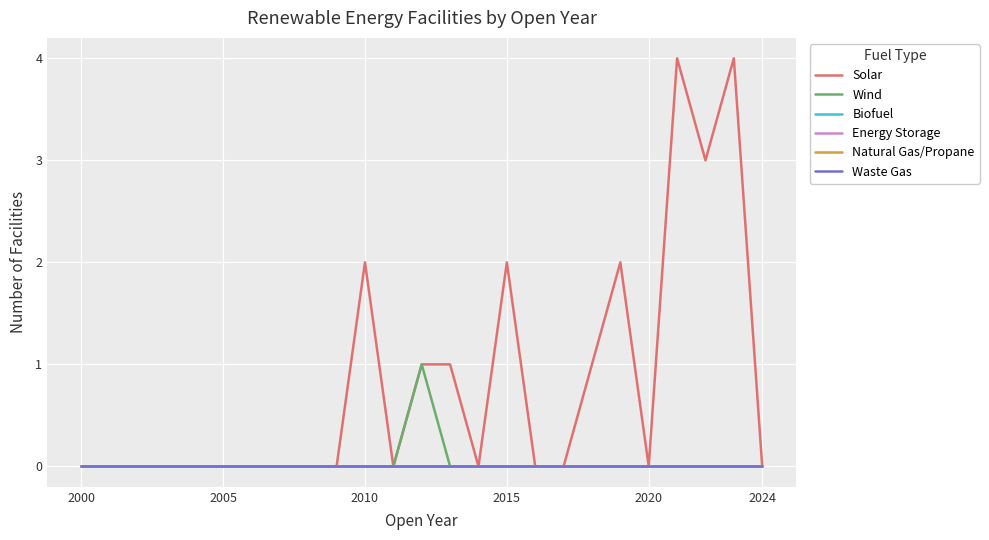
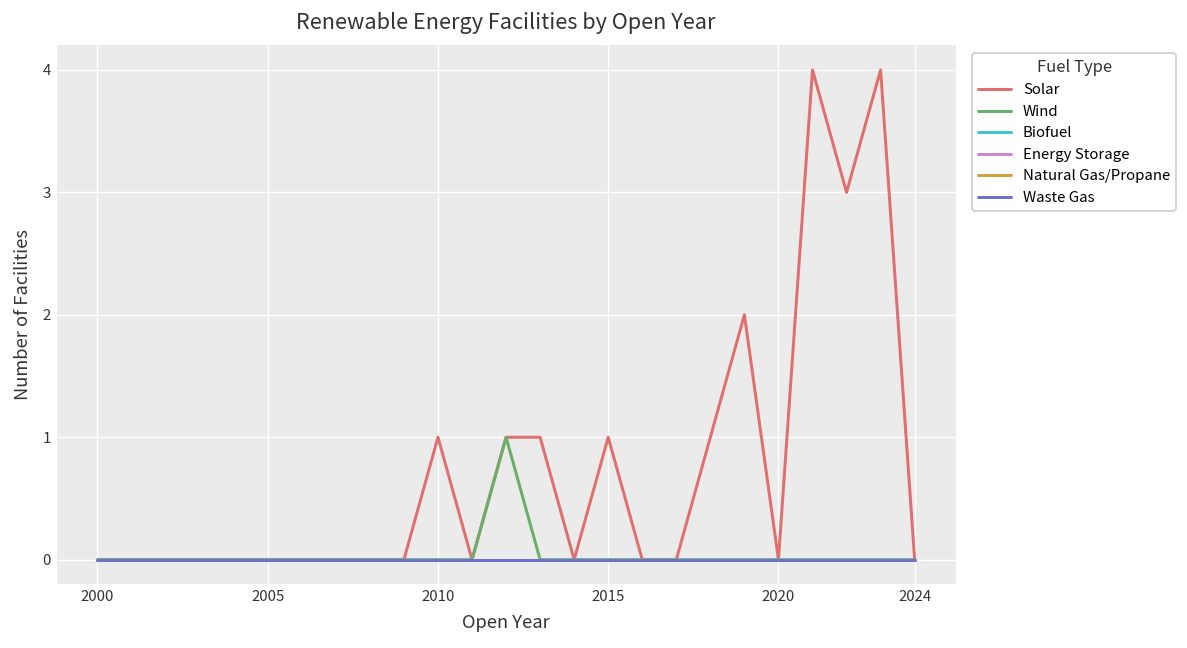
Solar, 2010: 2 -> 1
Solar, 2015: 2 -> 1
